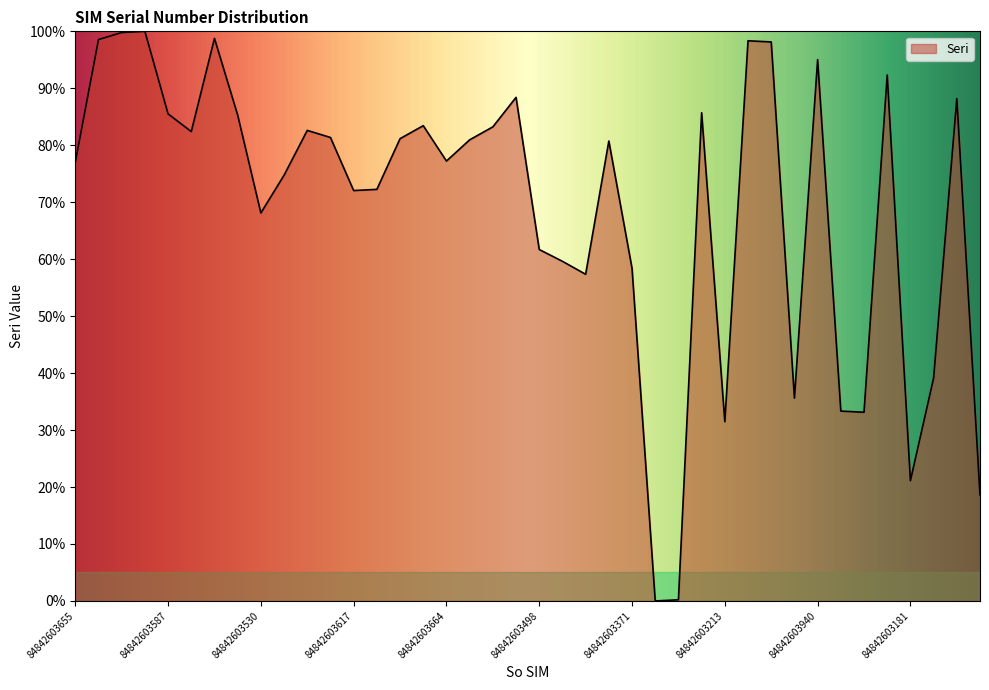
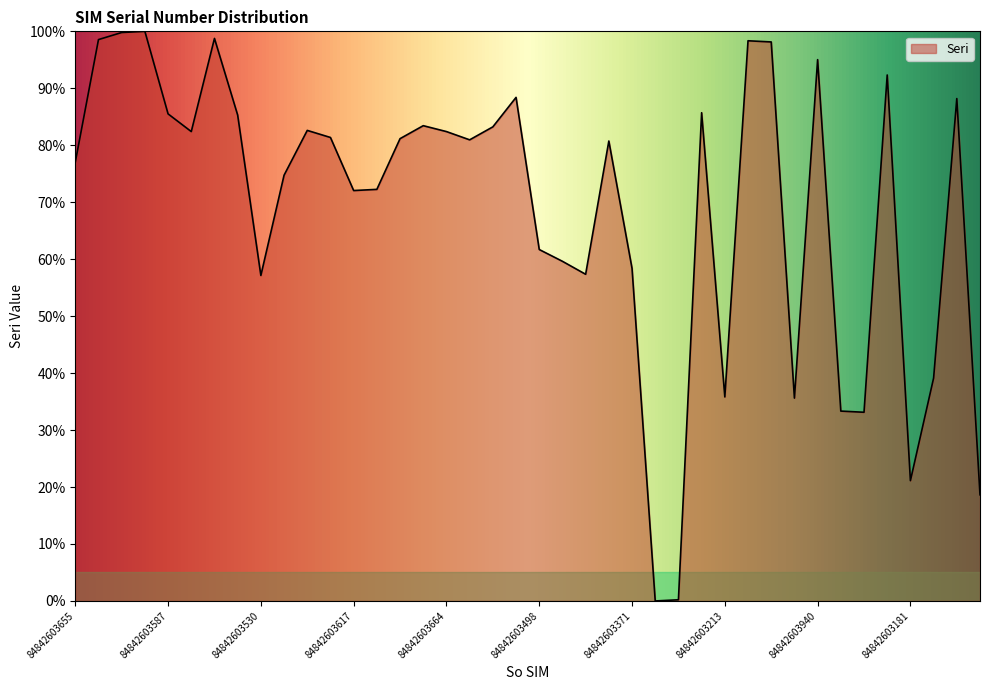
84842603530: 68% -> 57%
84842603664: 77% -> 82%
84842603213: 31% -> 36%
